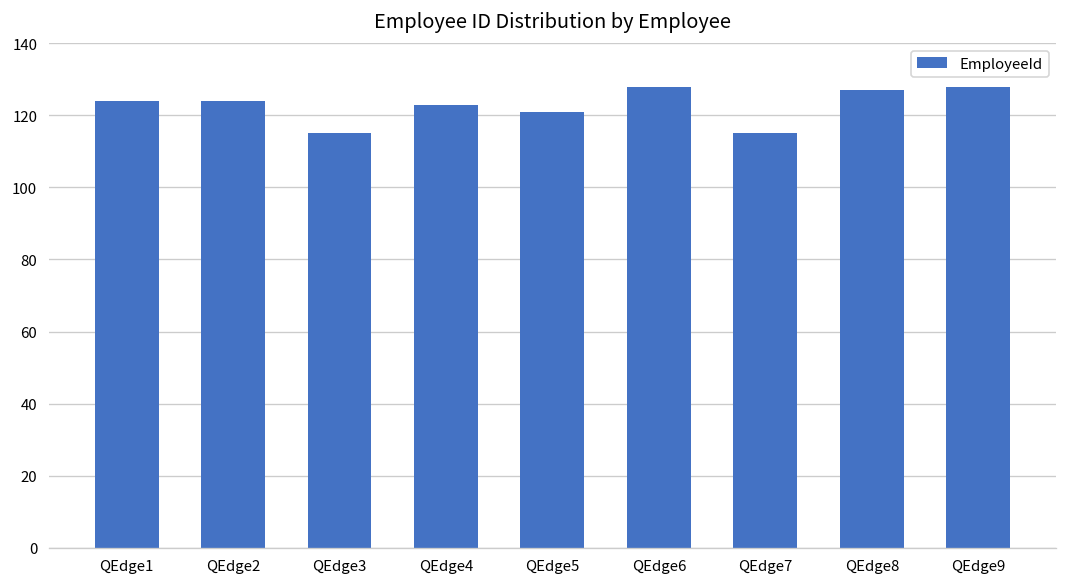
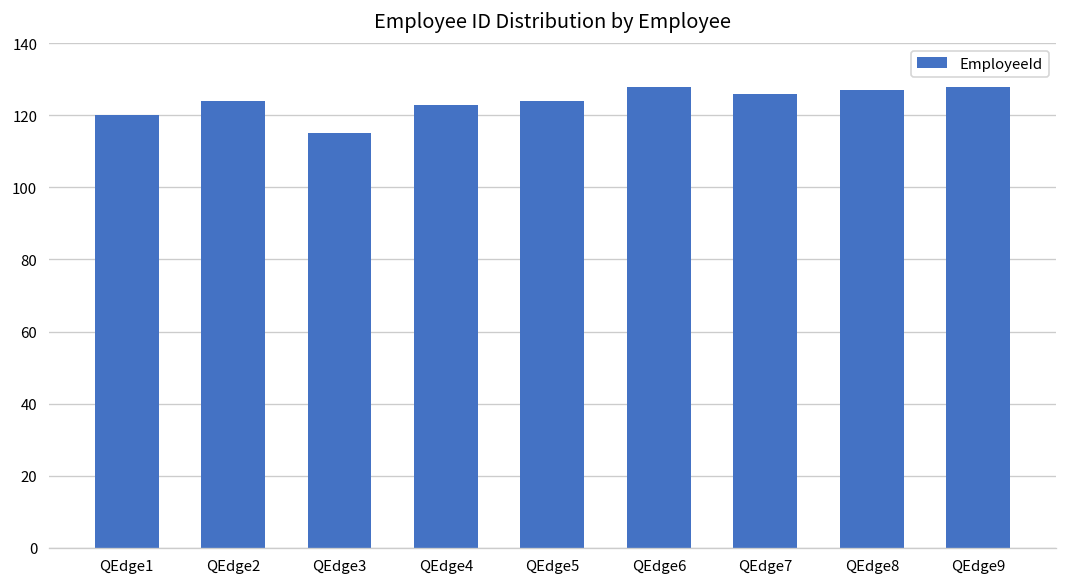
QEdge1: 124 -> 120
QEdge5: 121 -> 124
QEdge7: 115 -> 126
